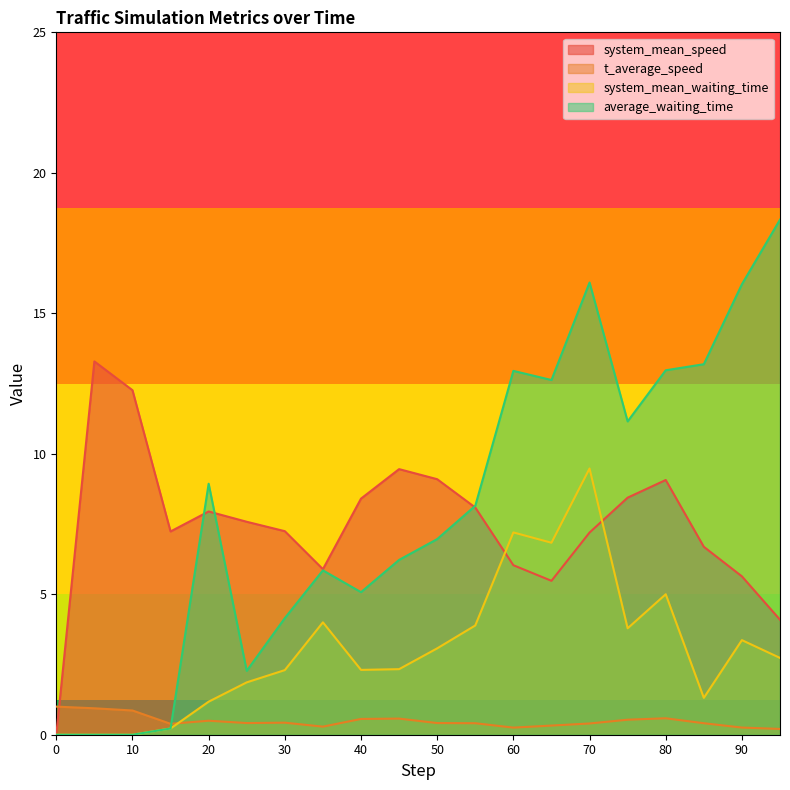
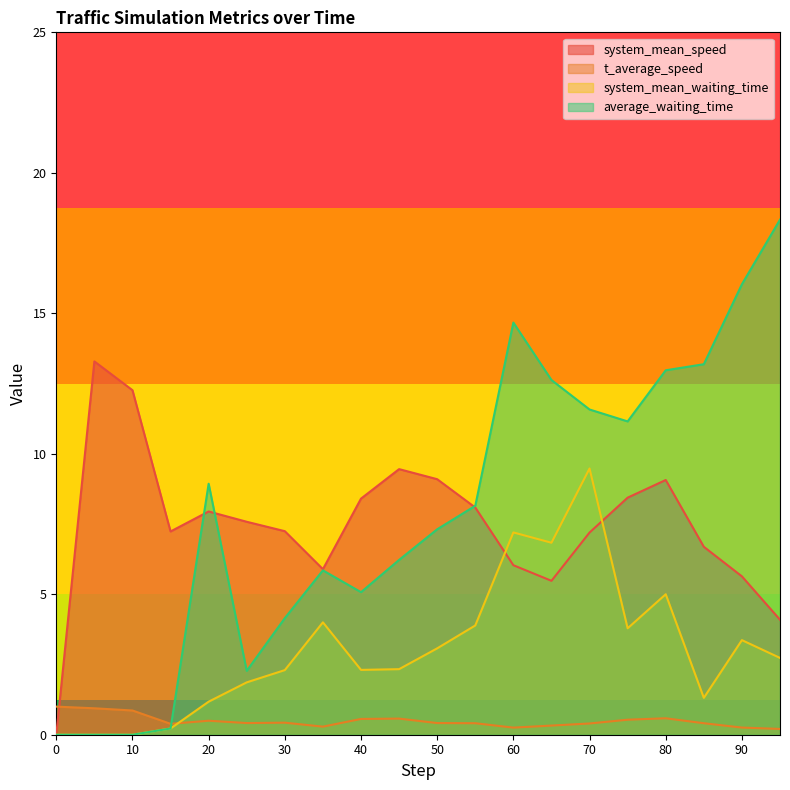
average_waiting_time, 50: 7.0 -> 7.3
average_waiting_time, 60: 13.0 -> 14.7
average_waiting_time, 70: 16.1 -> 11.6
